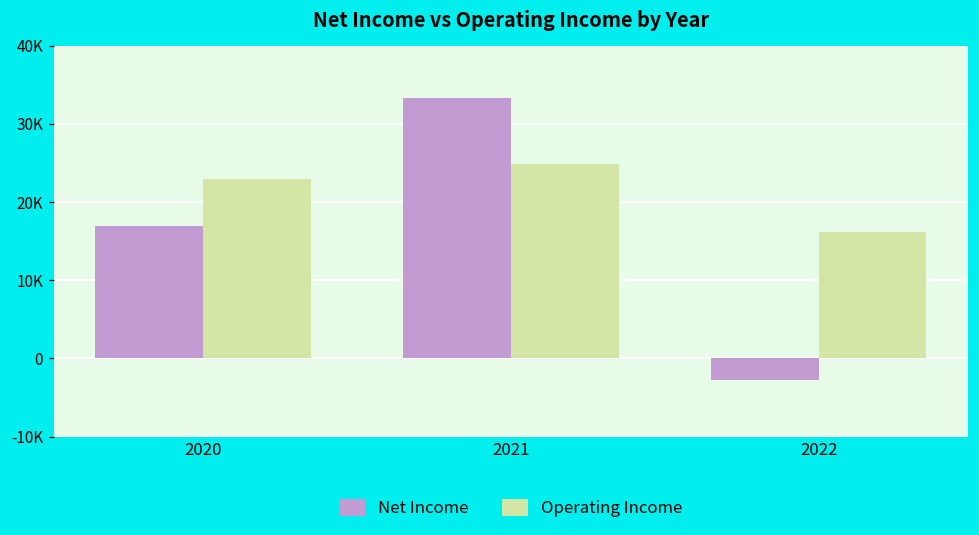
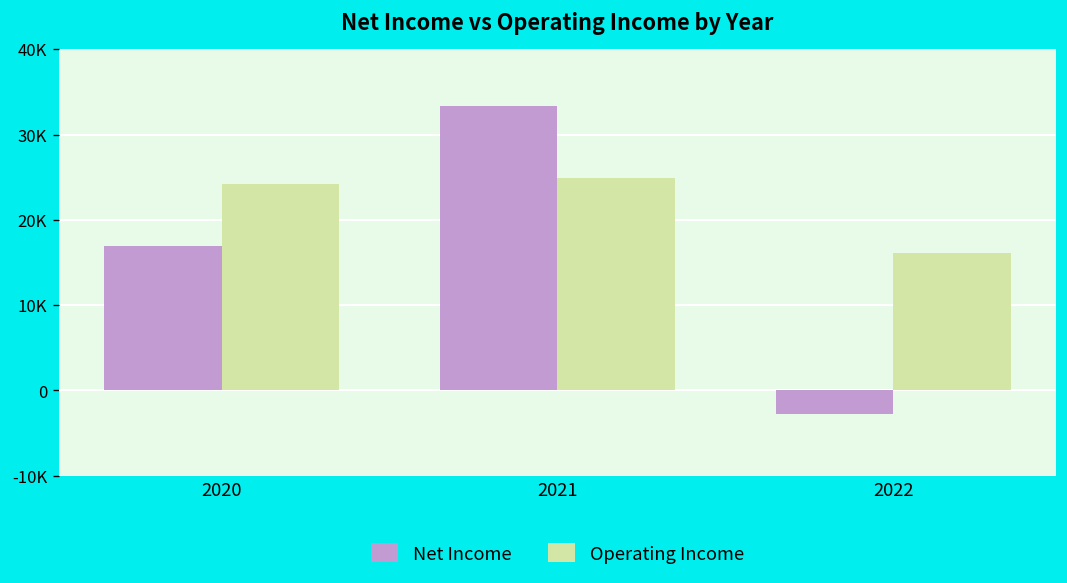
Operating Income, 2020: 23000 -> 24000
